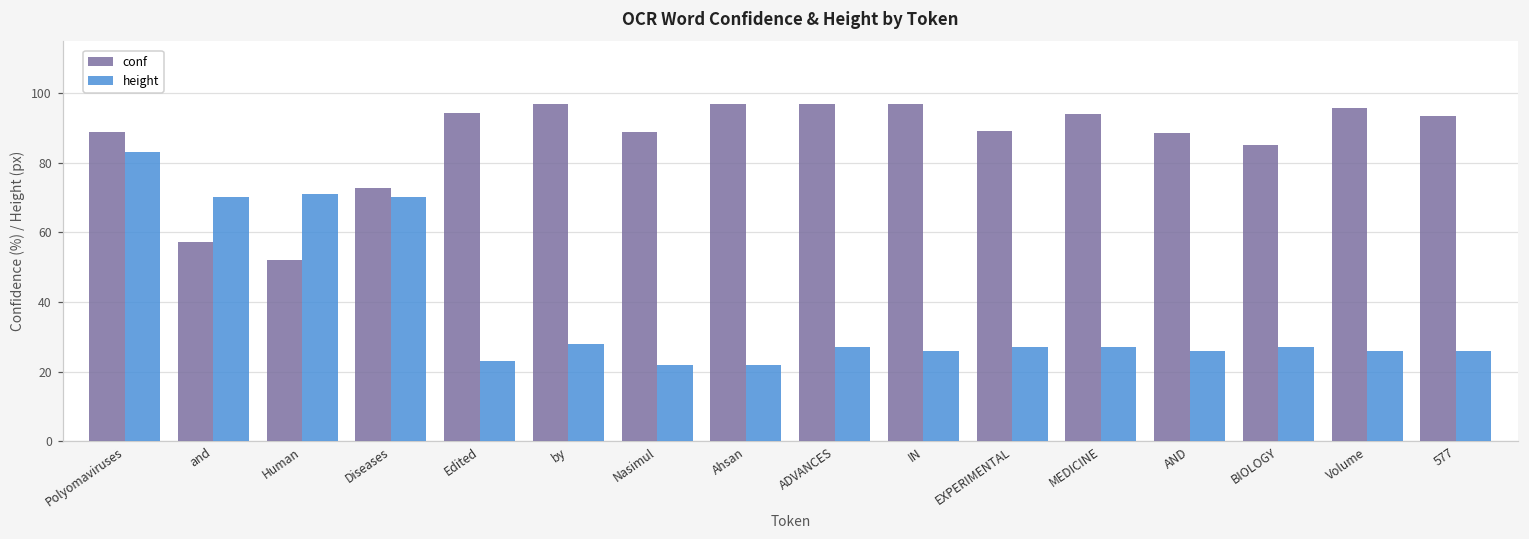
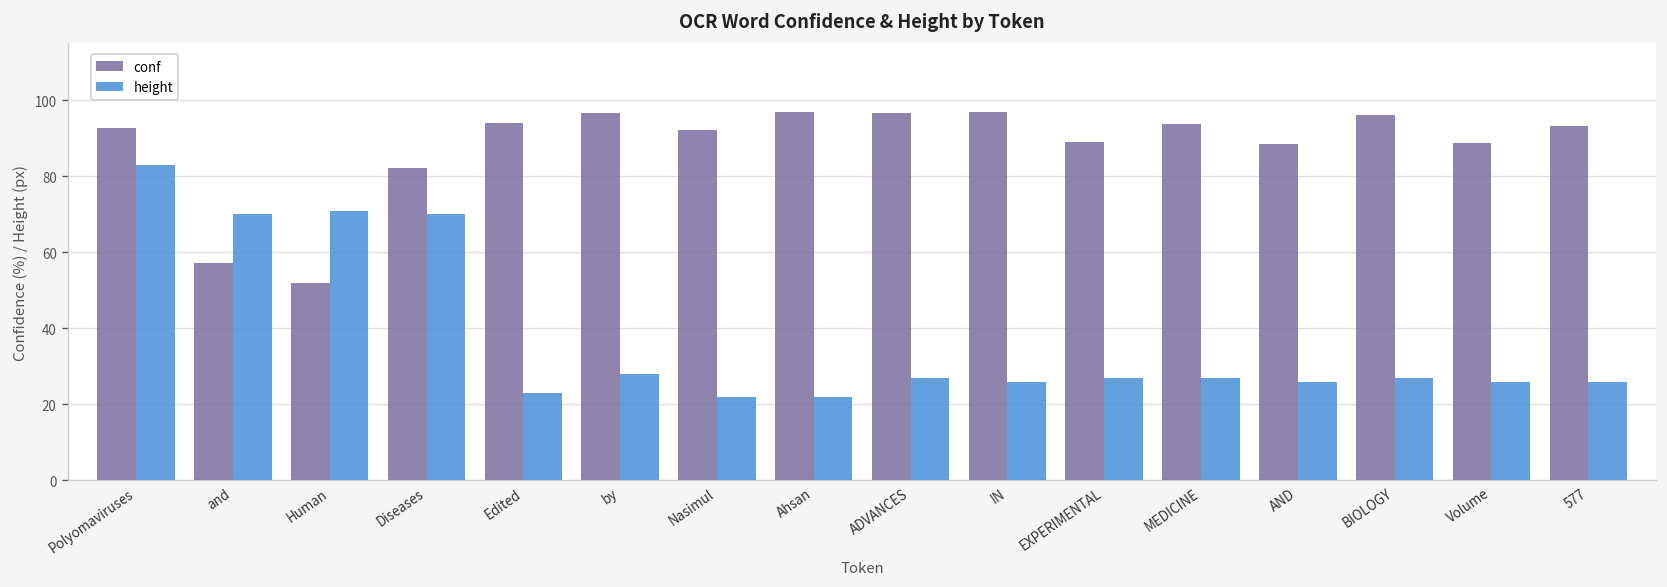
conf, Polyomaviruses: 89 -> 93
conf, Diseases: 73 -> 82
conf, Nasimul: 89 -> 92
conf, BIOLOGY: 85 -> 96
conf, Volume: 96 -> 89
